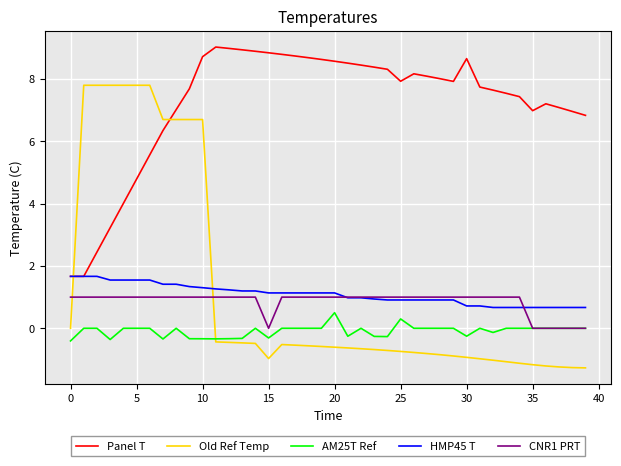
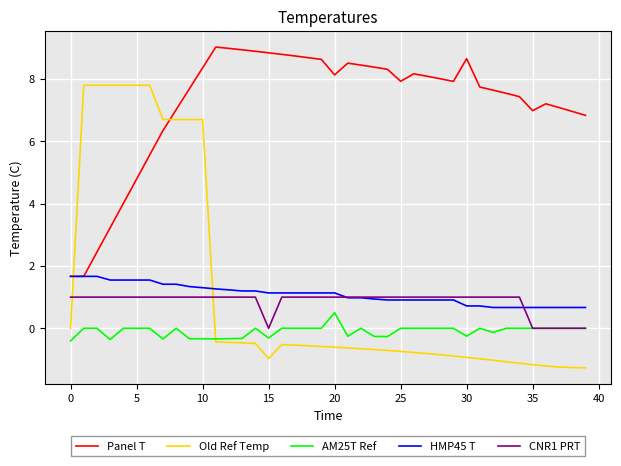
Panel T, 10: 8.7 -> 8.4
Panel T, 20: 8.6 -> 8.1
AM25T Ref, 25: 0.3 -> 0.0
